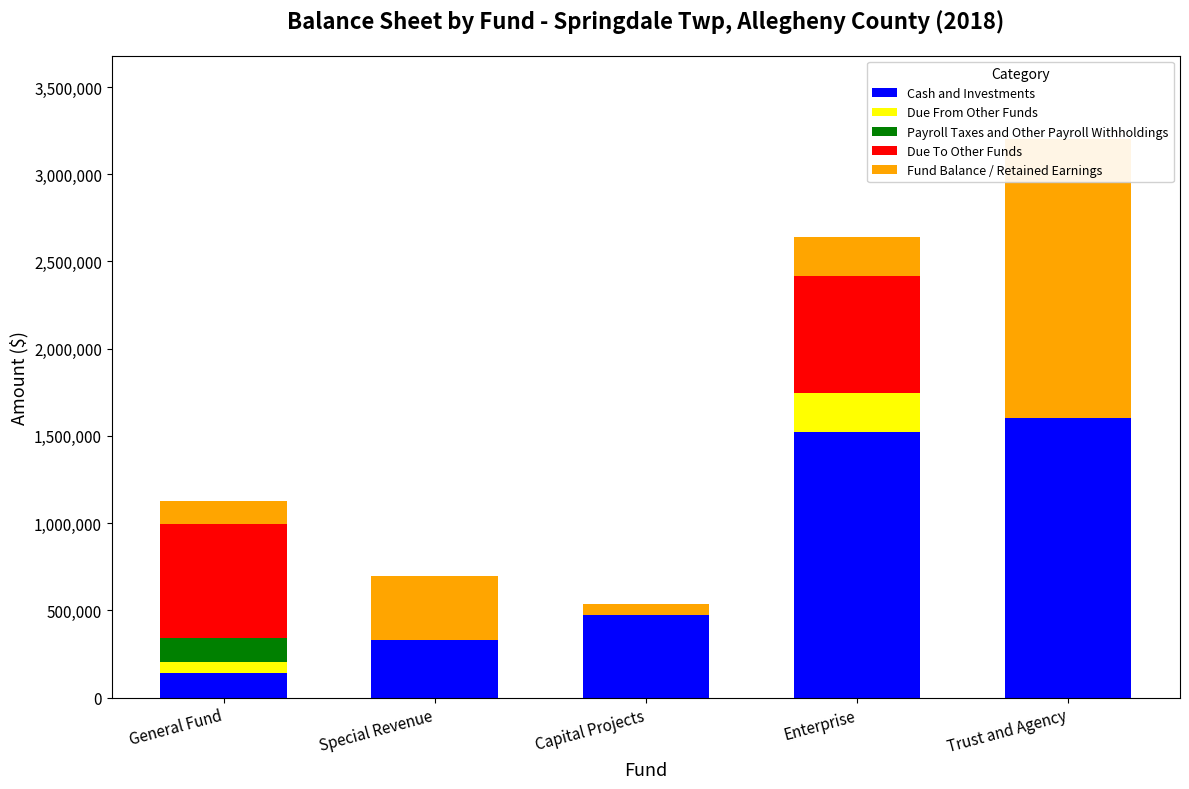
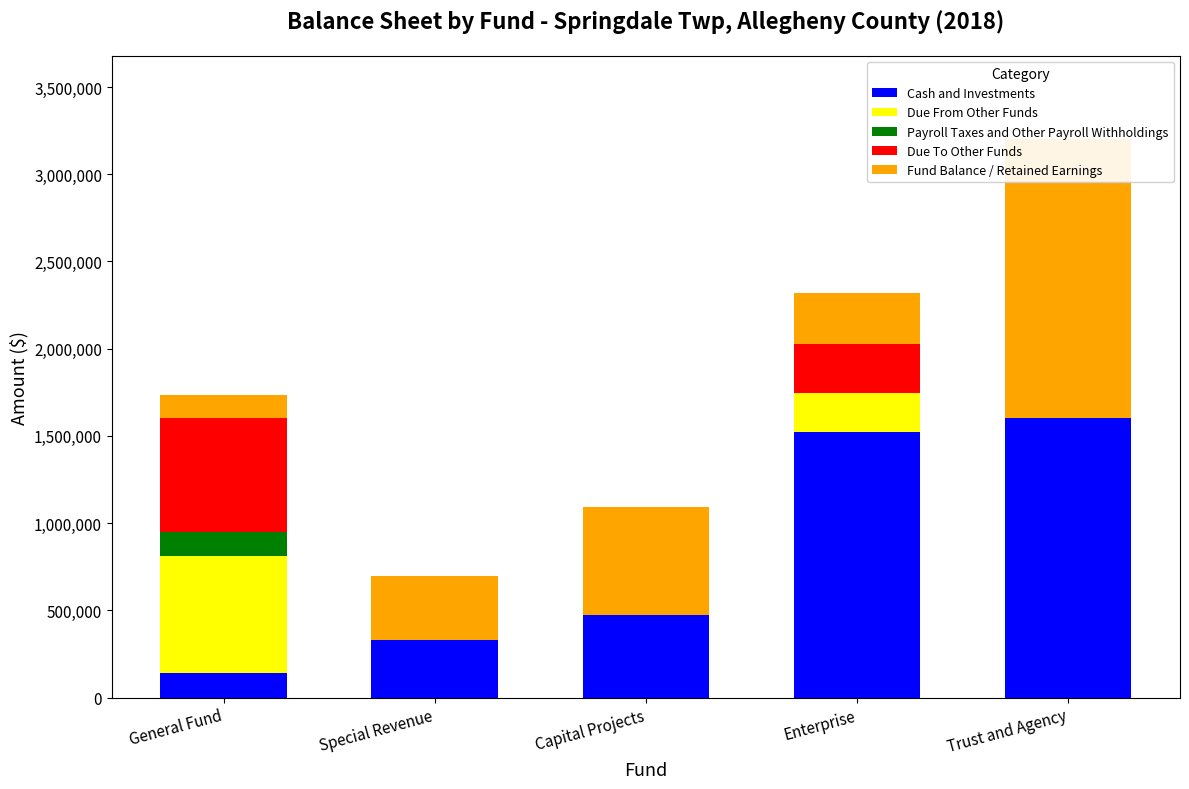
Due From Other Funds, General Fund: 60,000 -> 670,000
Fund Balance / Retained Earnings, Capital Projects: 60,000 -> 620,000
Due To Other Funds, Enterprise: 670,000 -> 280,000
Fund Balance / Retained Earnings, Enterprise: 220,000 -> 290,000
